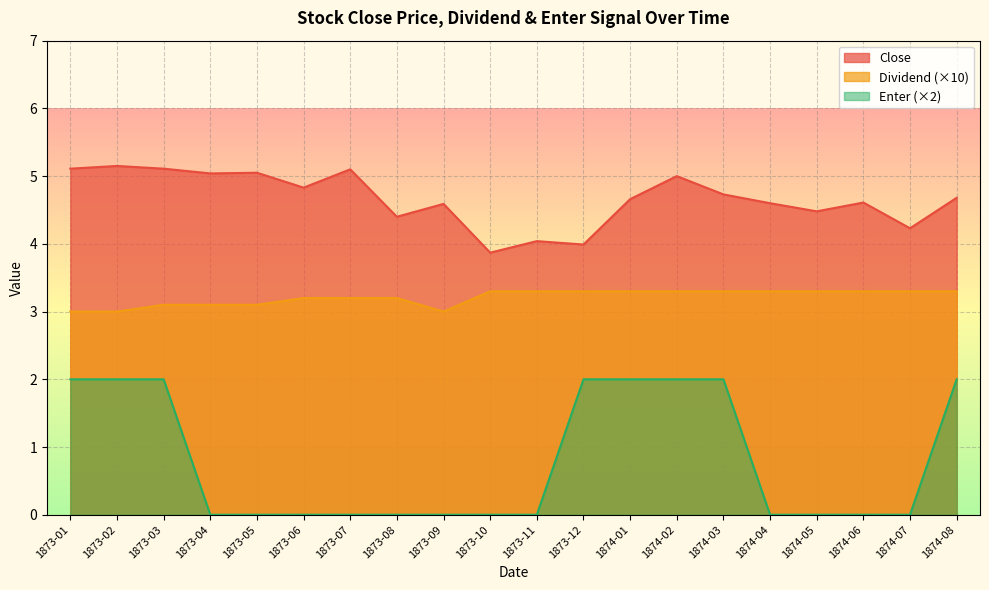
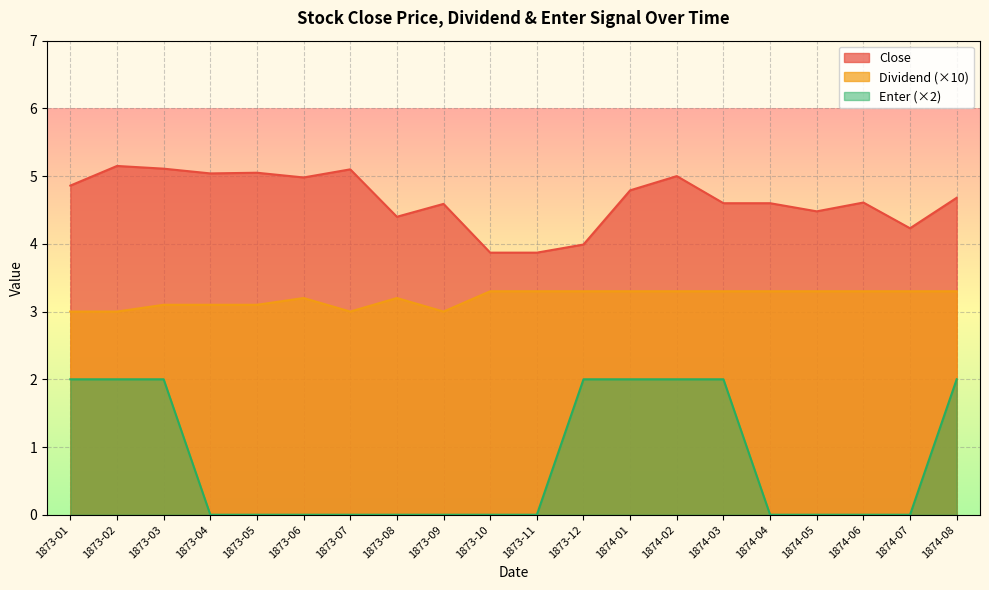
Close, 1873-01: 5.1 -> 4.9
Close, 1873-06: 4.8 -> 5.0
Dividend (×10), 1873-07: 3.2 -> 3.0
Close, 1873-11: 4.0 -> 3.9
Close, 1874-01: 4.7 -> 4.8
Close, 1874-03: 4.7 -> 4.6
